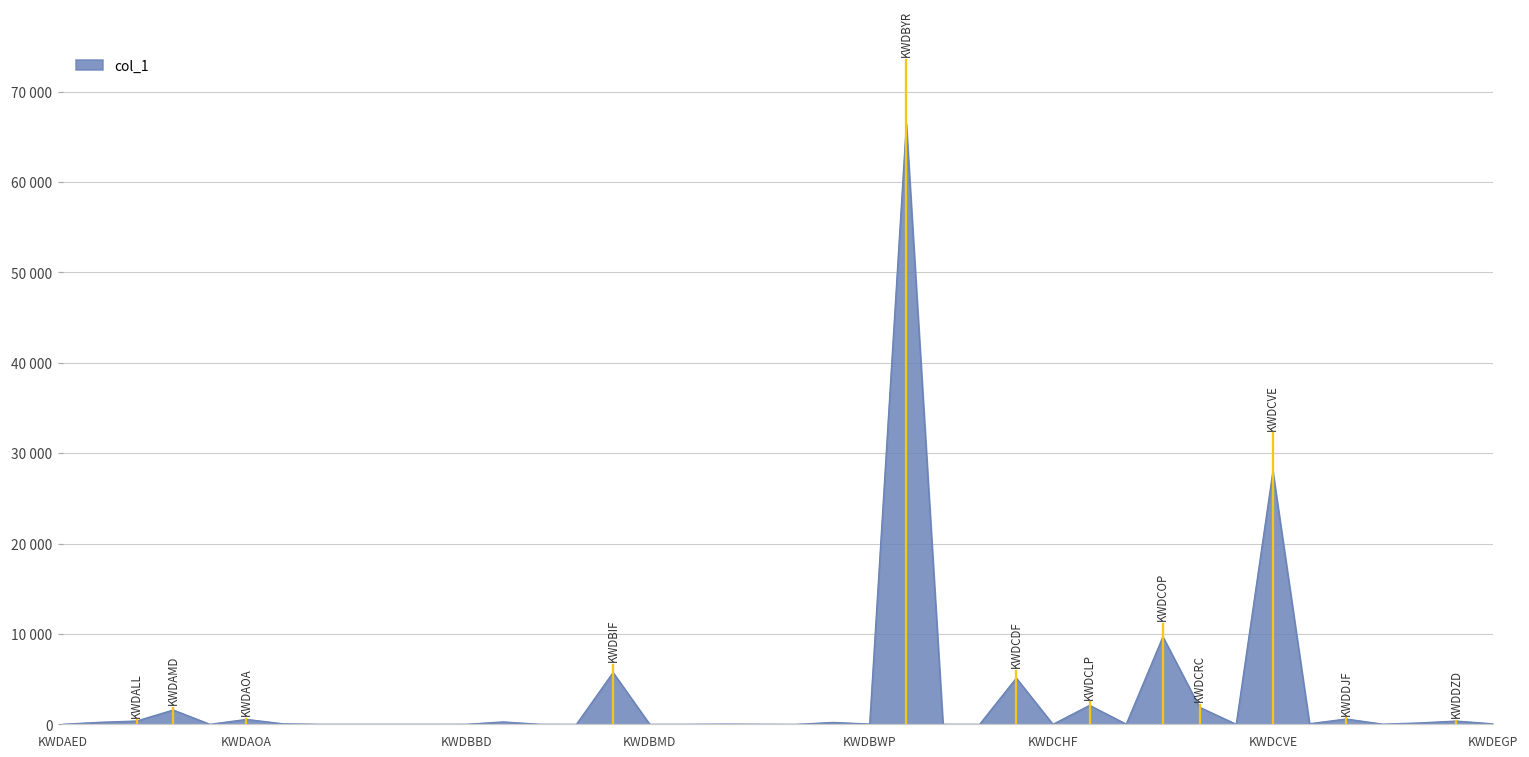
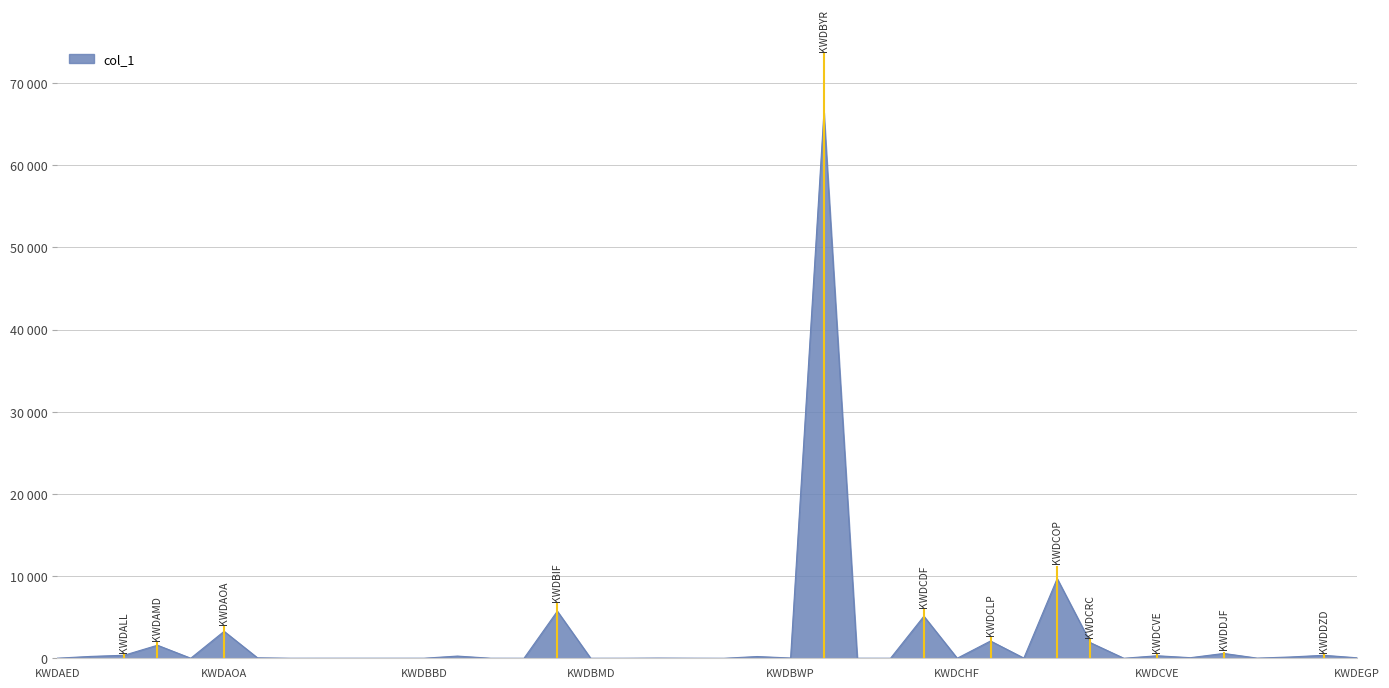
KWDAOA: 1000 -> 3000
KWDCVE: 28000 -> 0
